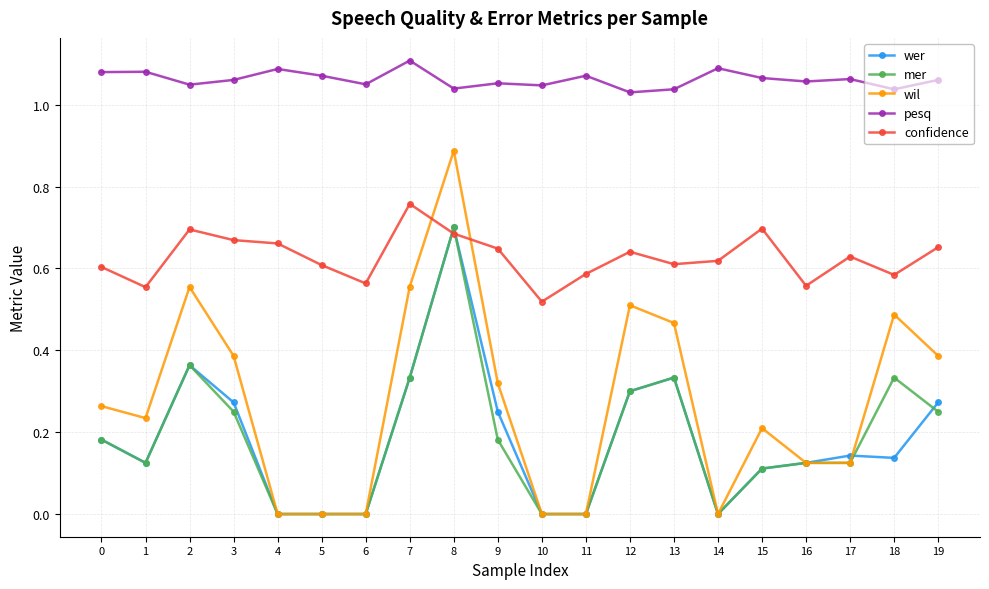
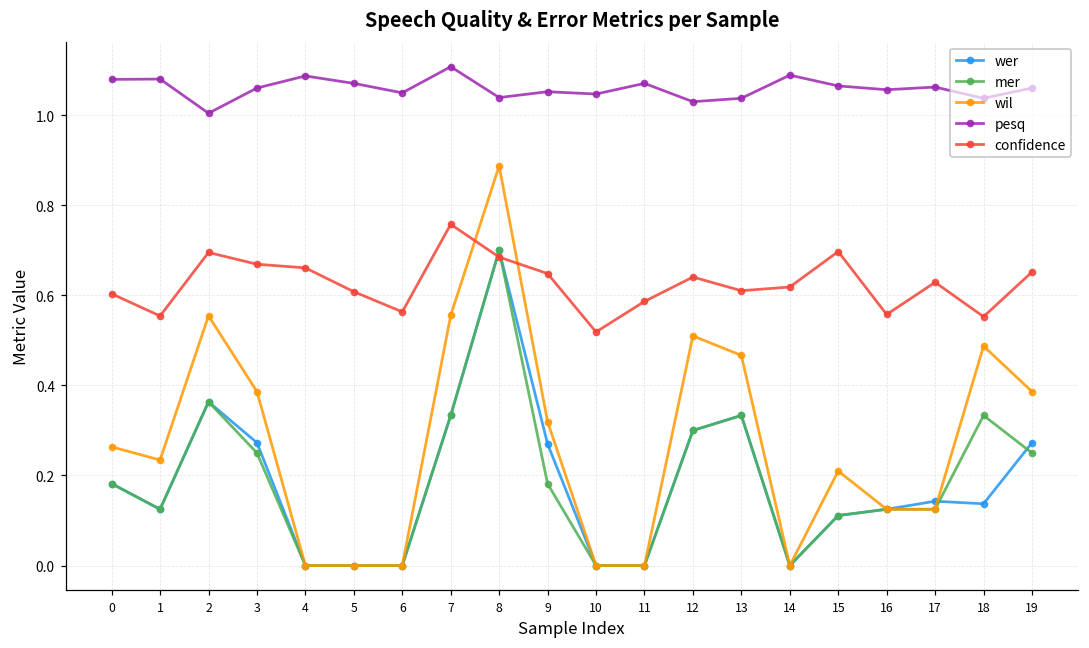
pesq, 2: 1.05 -> 1.00
wer, 9: 0.25 -> 0.27
confidence, 18: 0.58 -> 0.55
